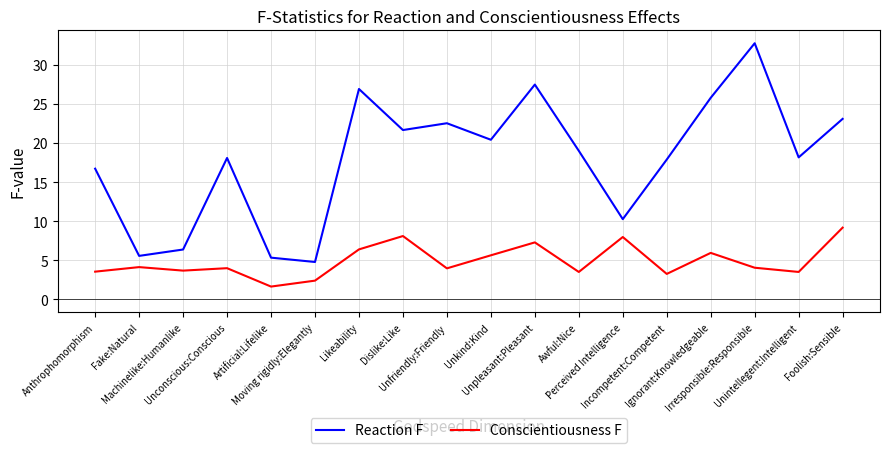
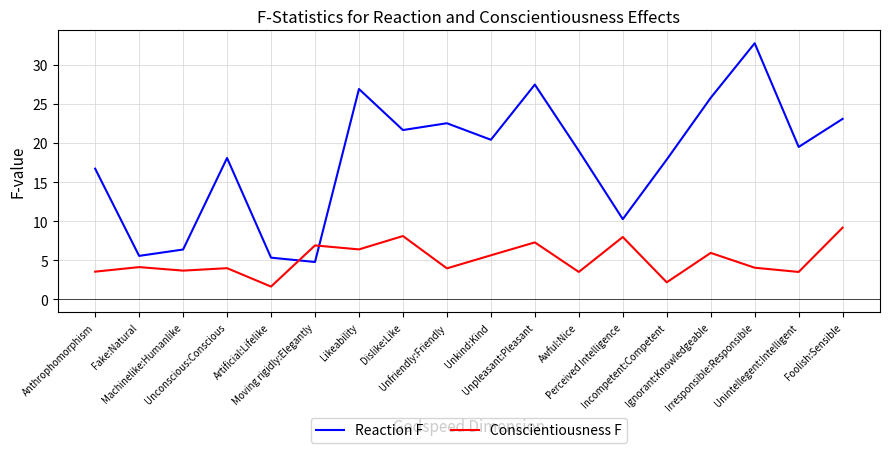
Conscientiousness F, Moving rigidly:Elegantly: 2 -> 7
Conscientiousness F, Incompetent:Competent: 3 -> 2
Reaction F, Unintellegent:Intelligent: 18 -> 19
